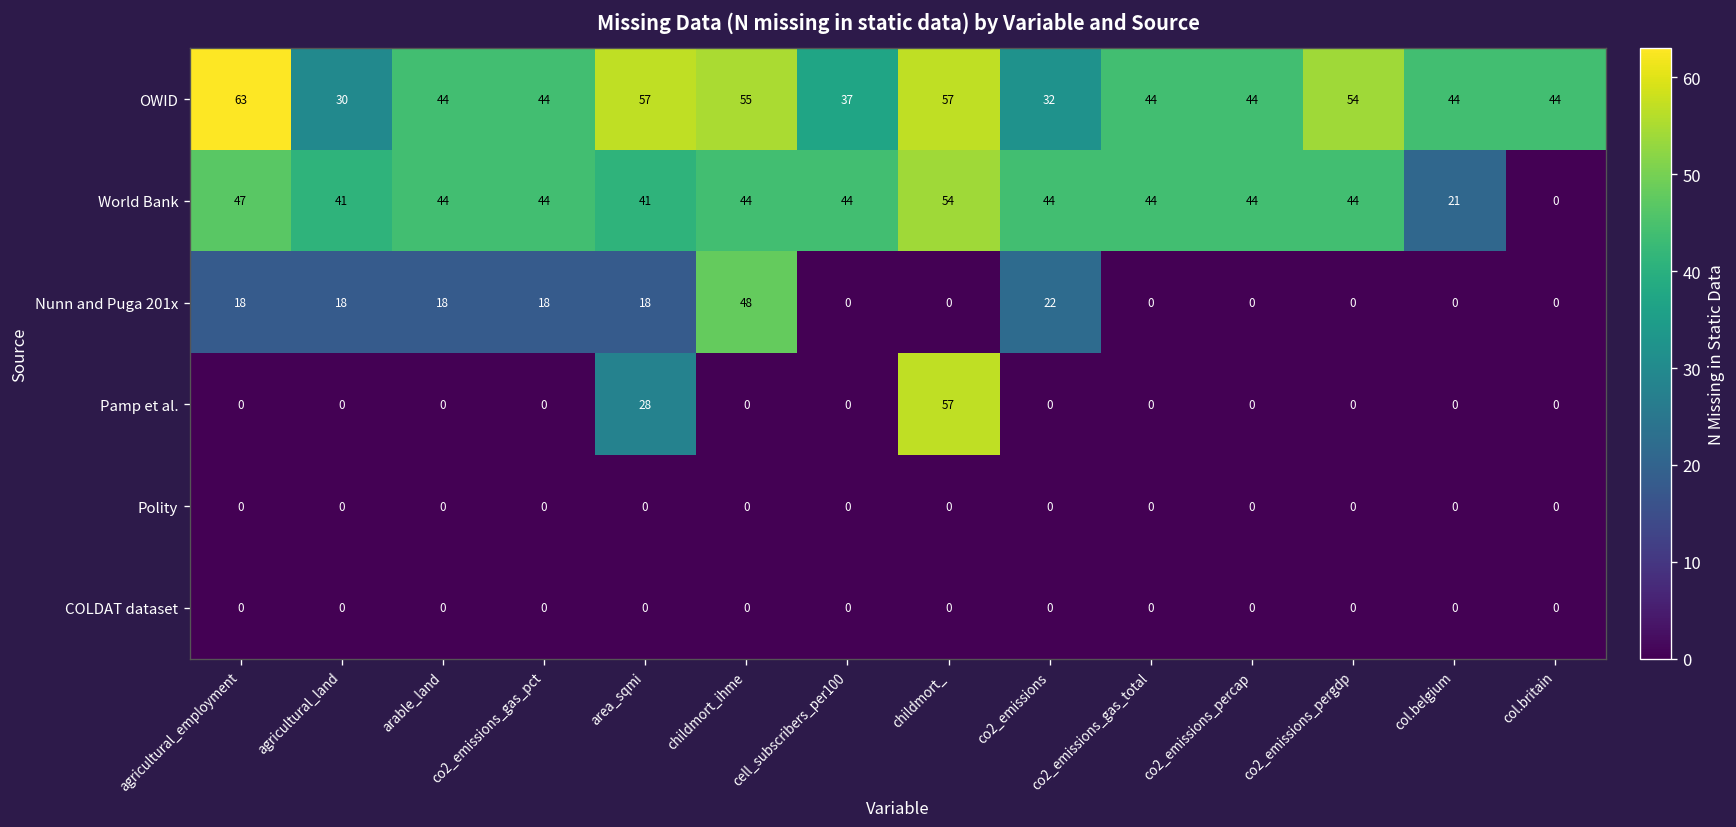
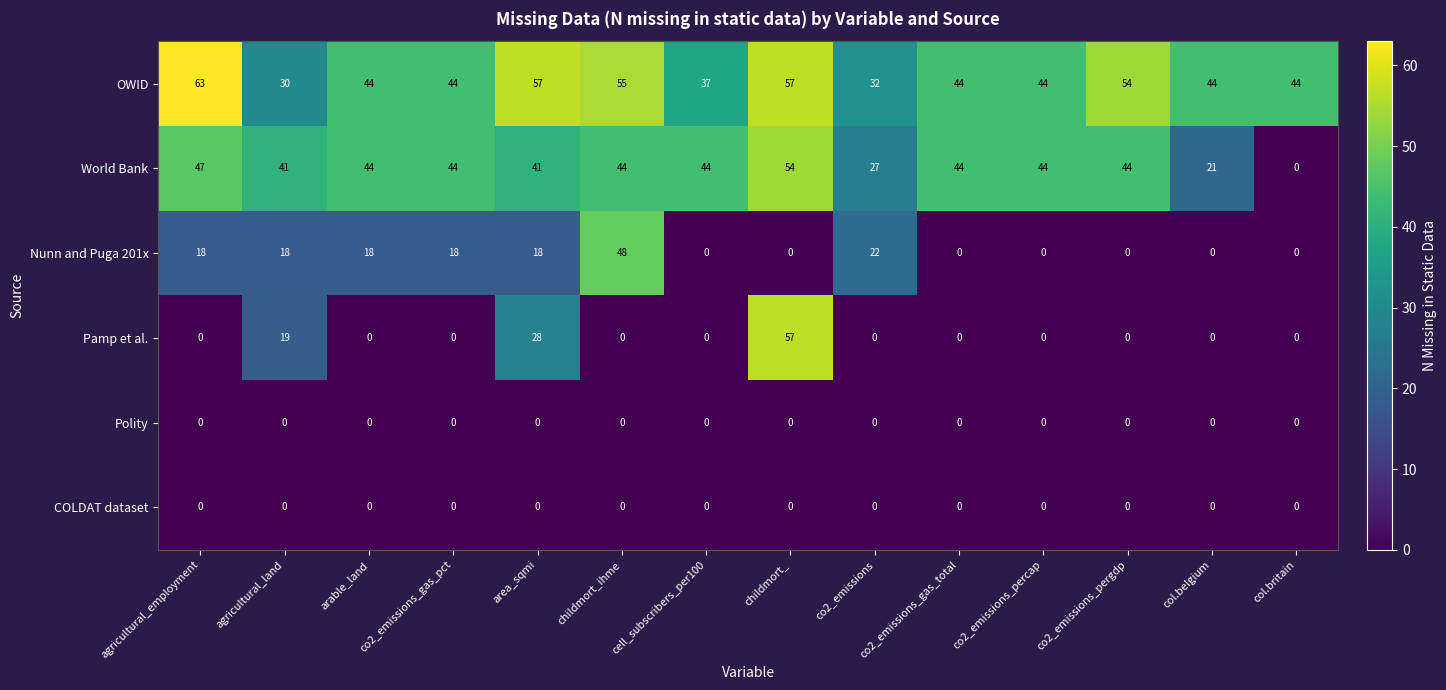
World Bank, co2_emissions: 44 -> 27
Pamp et al., agricultural_land: 0 -> 19
